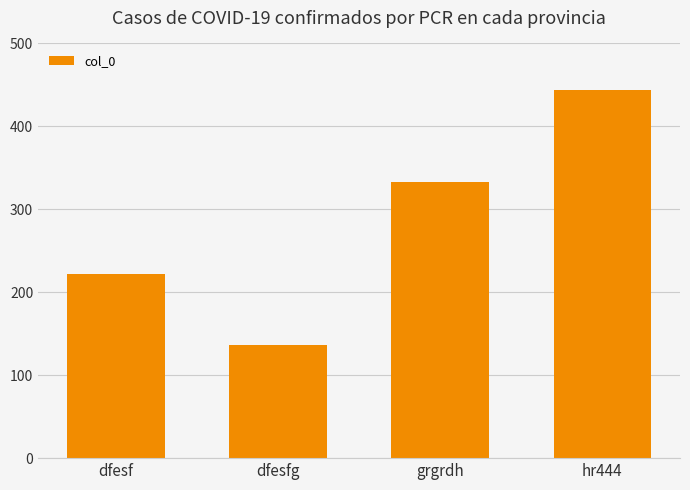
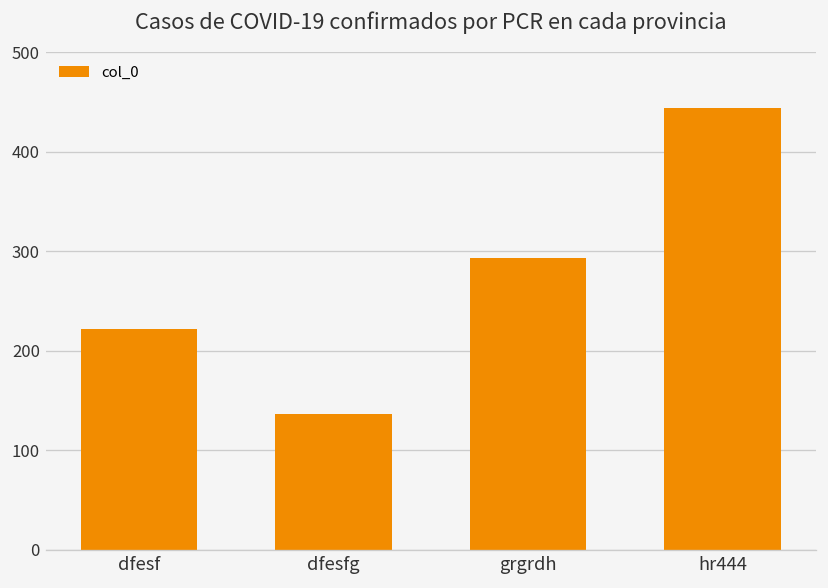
grgrdh: 330 -> 290
